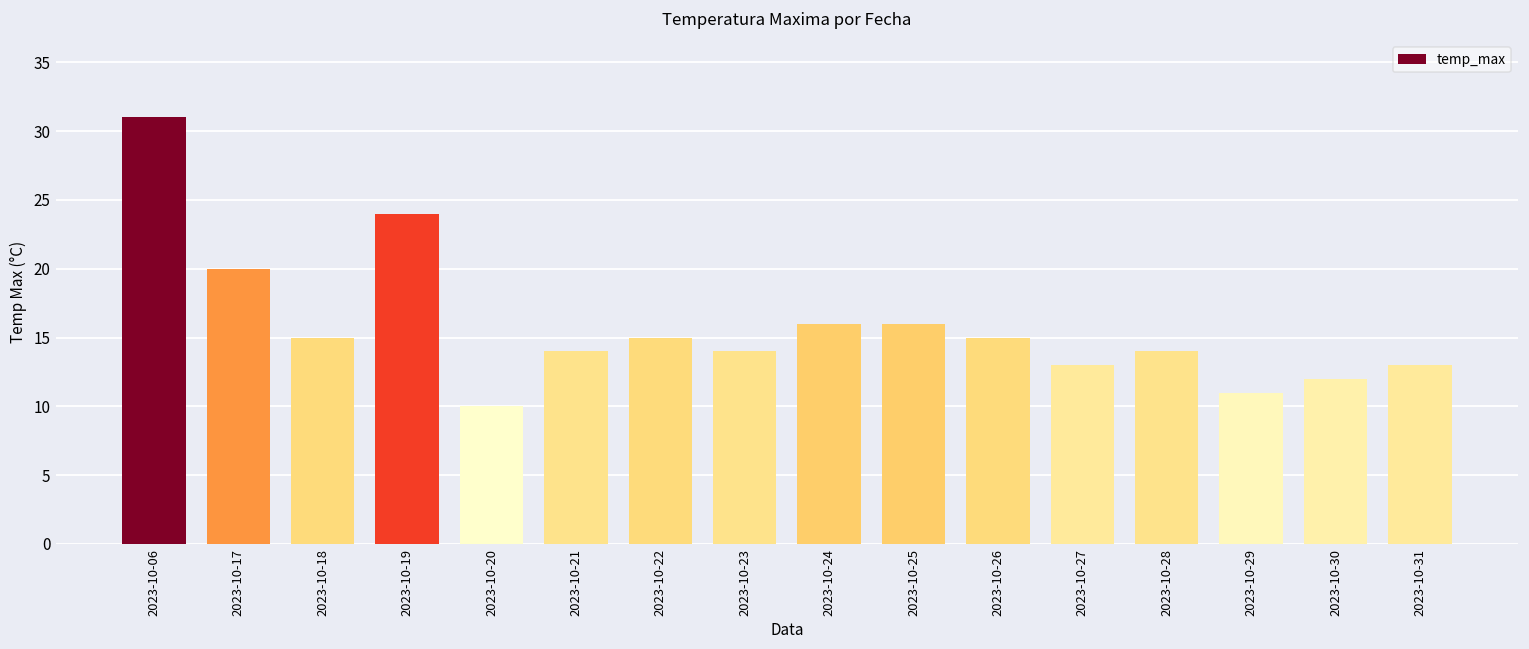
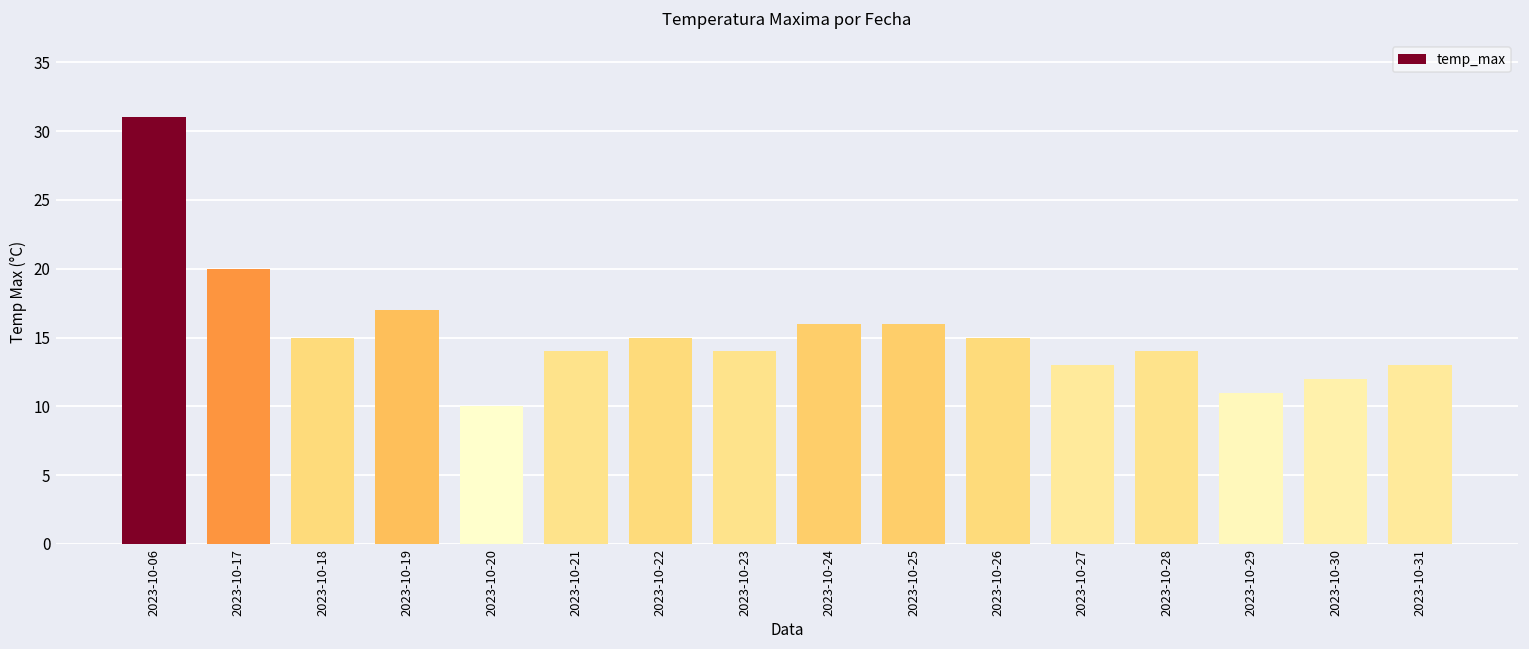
2023-10-19: 24 -> 17
